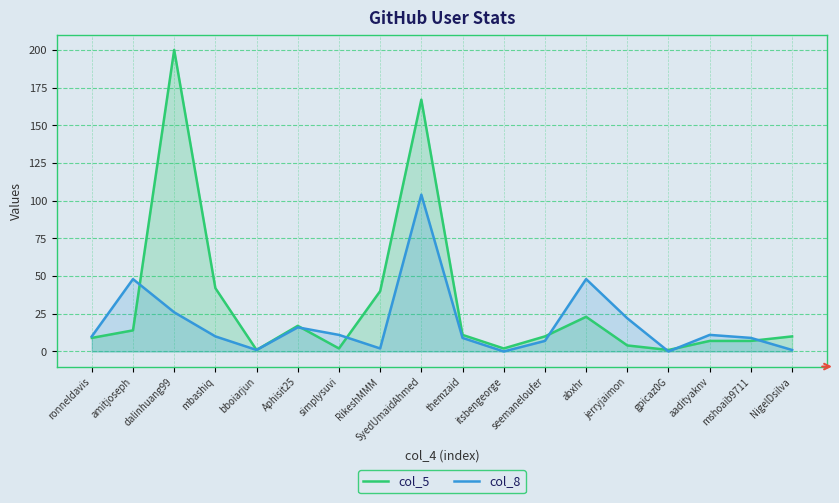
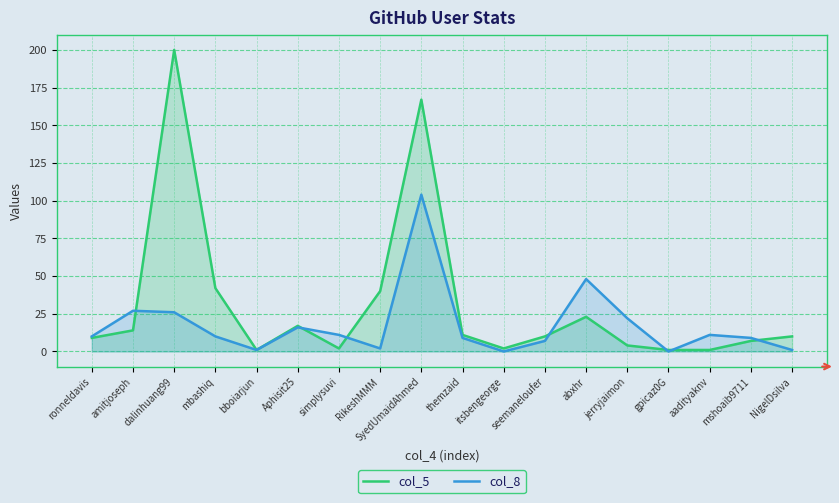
col_8, amitjoseph: 48 -> 27
col_5, aadityaknv: 7 -> 1
